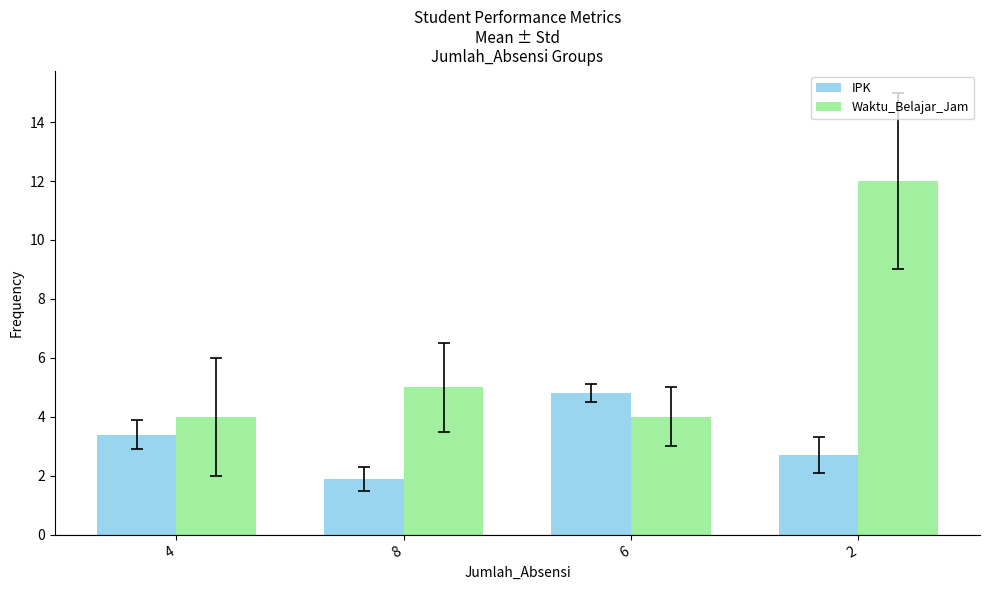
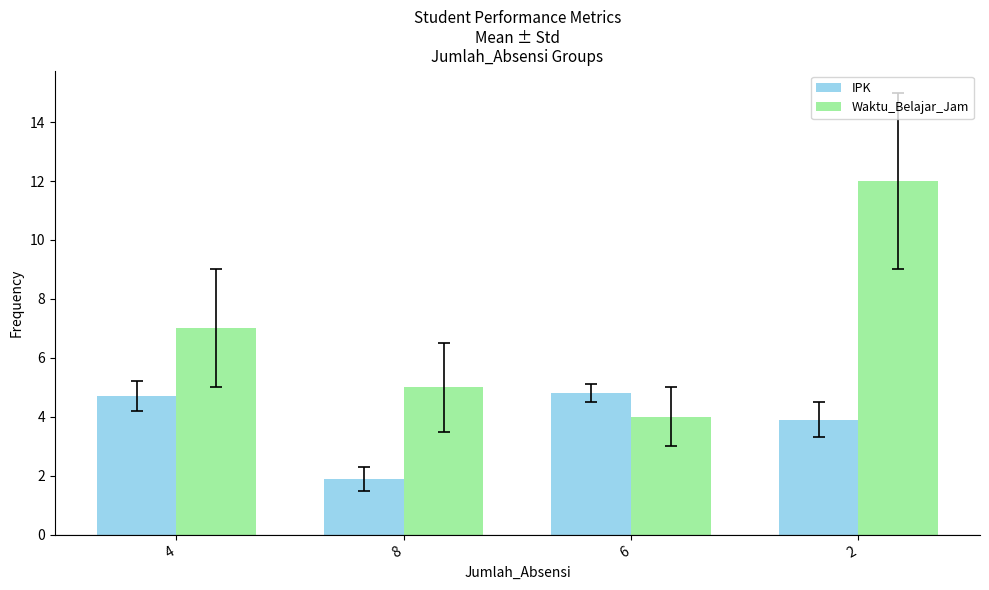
IPK, 4: 3.4 -> 4.7
Waktu_Belajar_Jam, 4: 4 -> 7
IPK, 2: 2.7 -> 3.9
